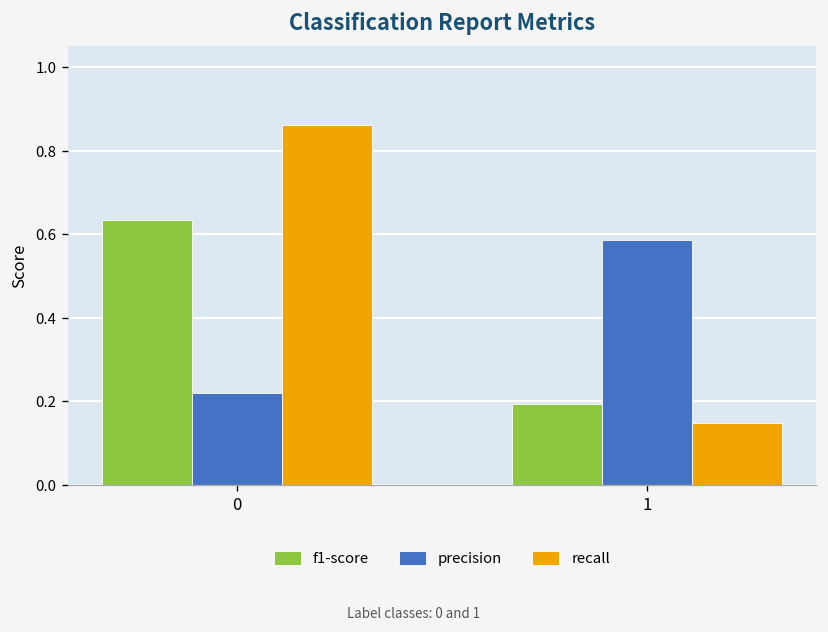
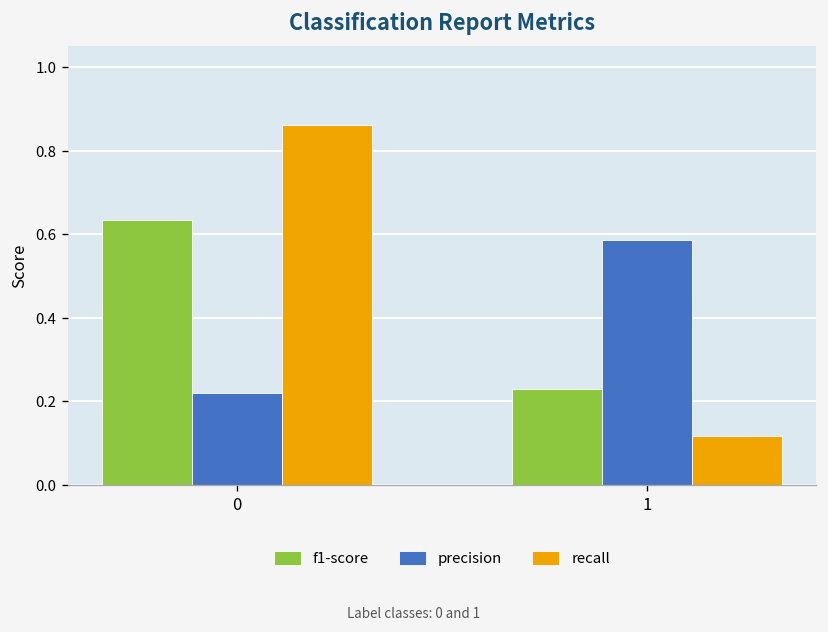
f1-score, 1: 0.19 -> 0.23
recall, 1: 0.15 -> 0.12
